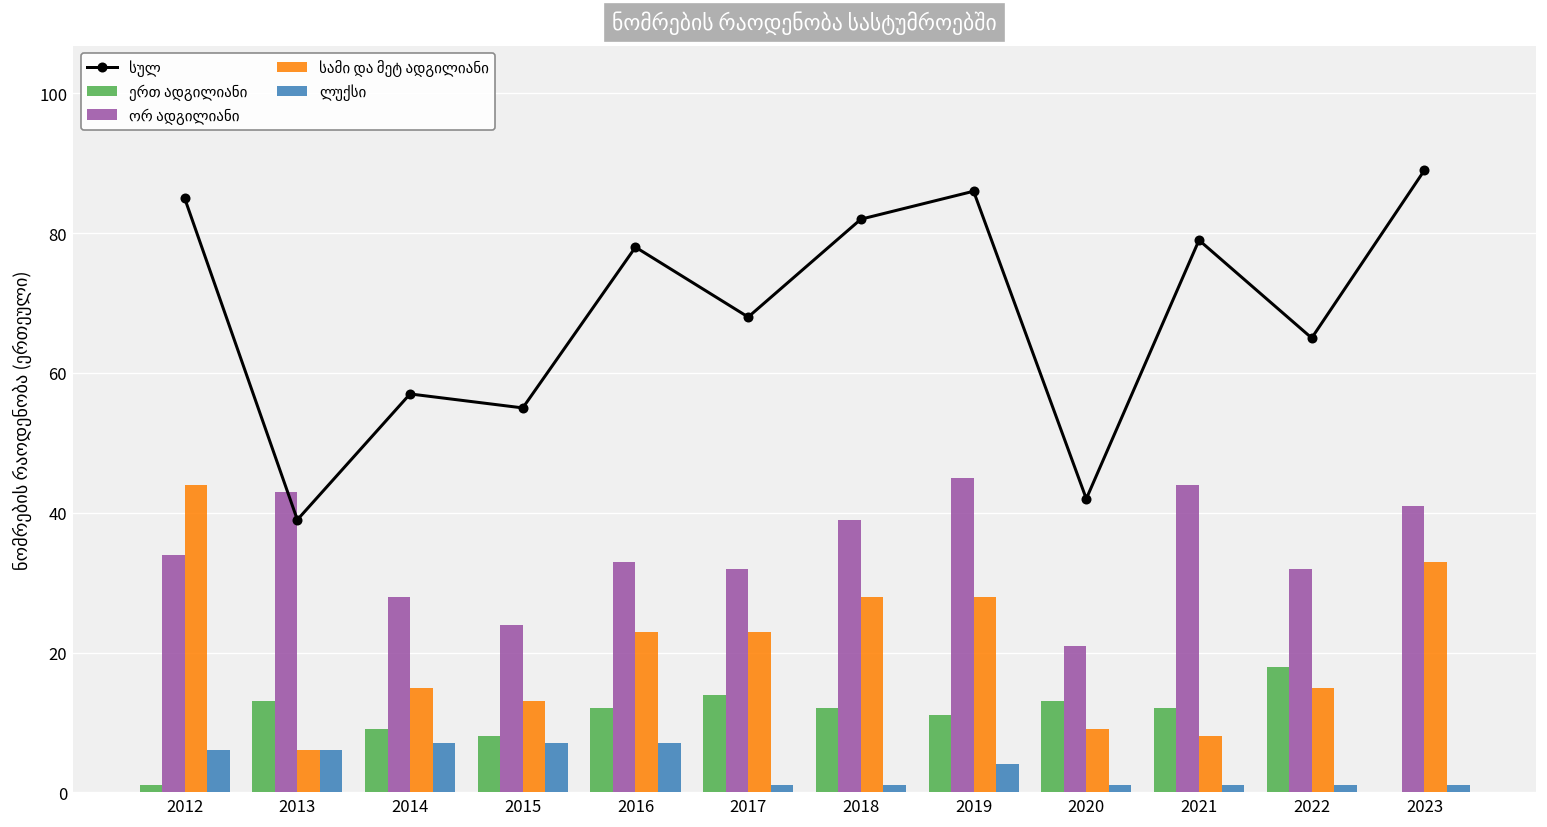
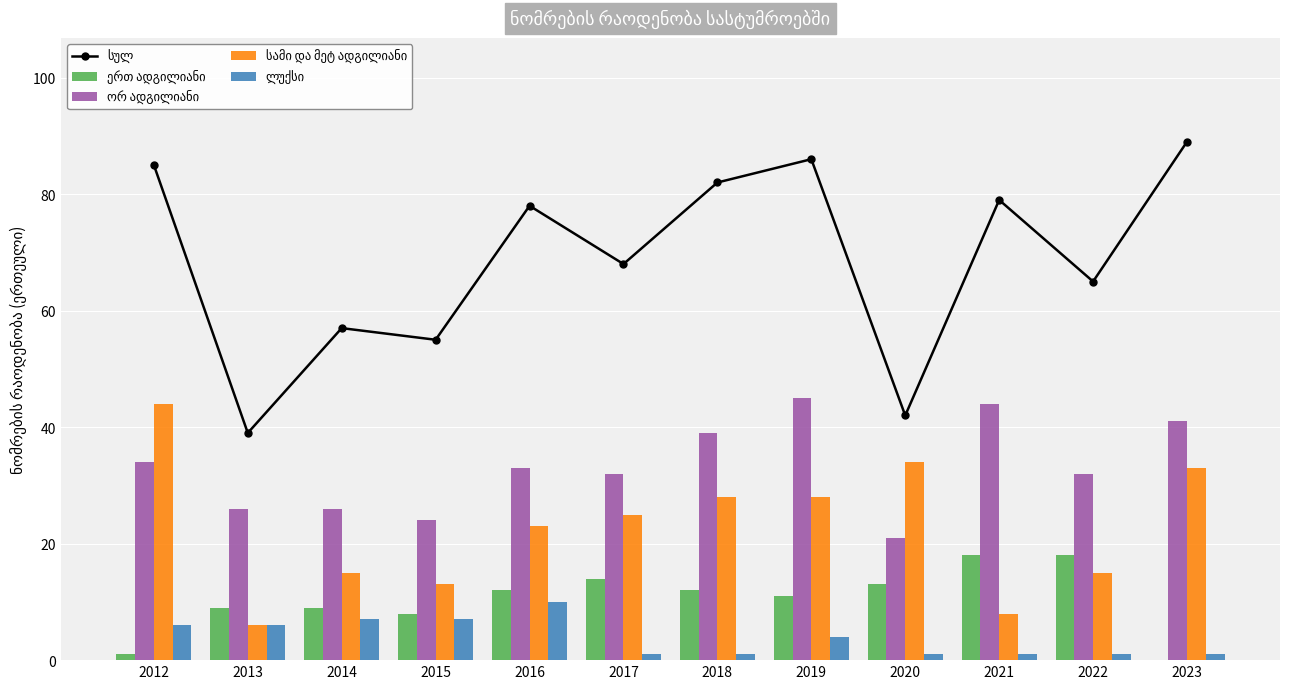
ერთ ადგილიანი, 2013: 13 -> 9
ორ ადგილიანი, 2013: 43 -> 26
ორ ადგილიანი, 2014: 28 -> 26
ლუქსი, 2016: 7 -> 10
სამი და მეტ ადგილიანი, 2017: 23 -> 25
სამი და მეტ ადგილიანი, 2020: 9 -> 34
ერთ ადგილიანი, 2021: 12 -> 18
